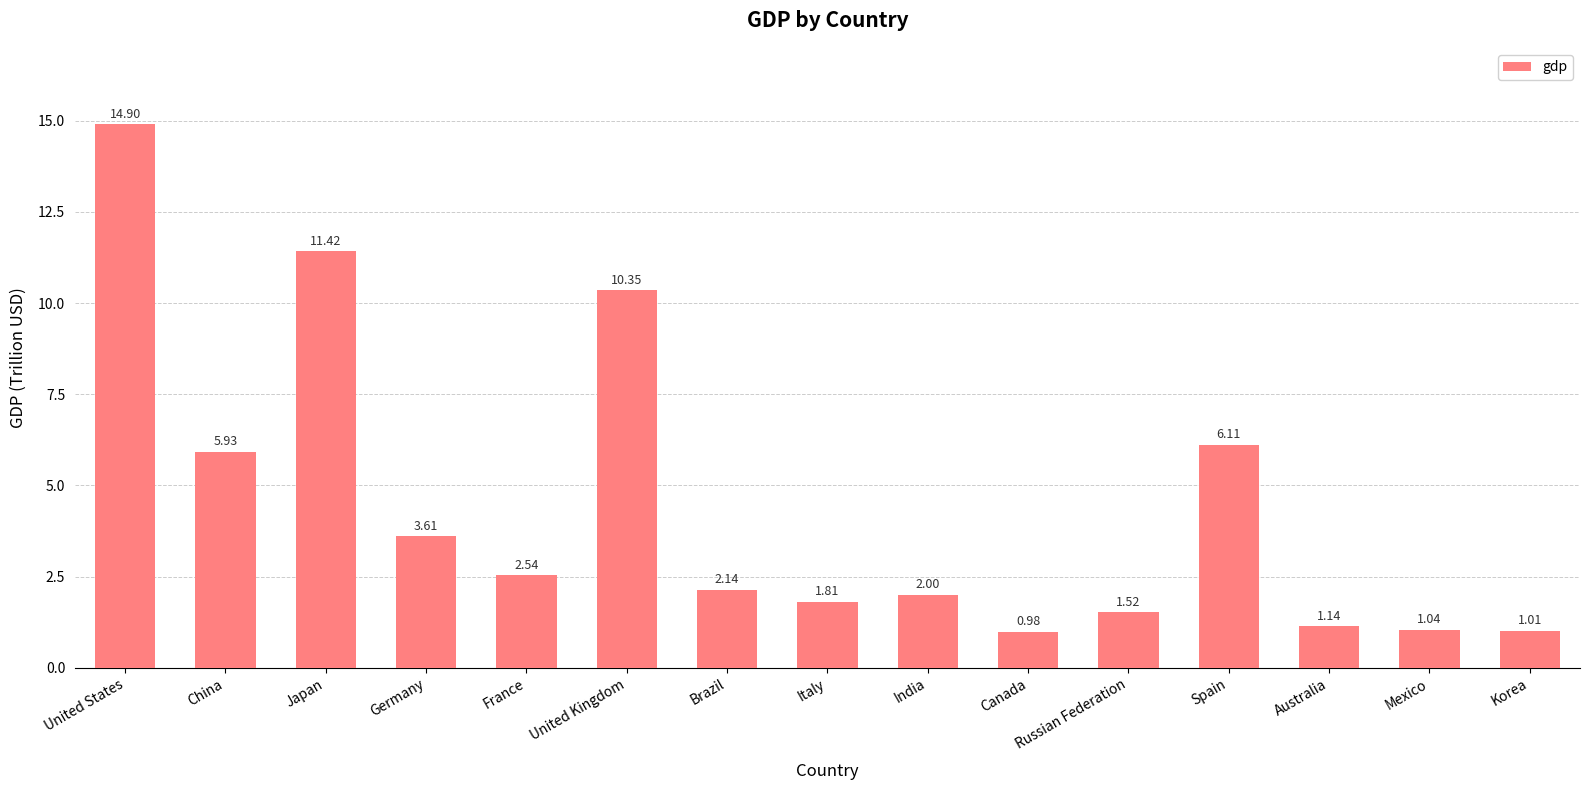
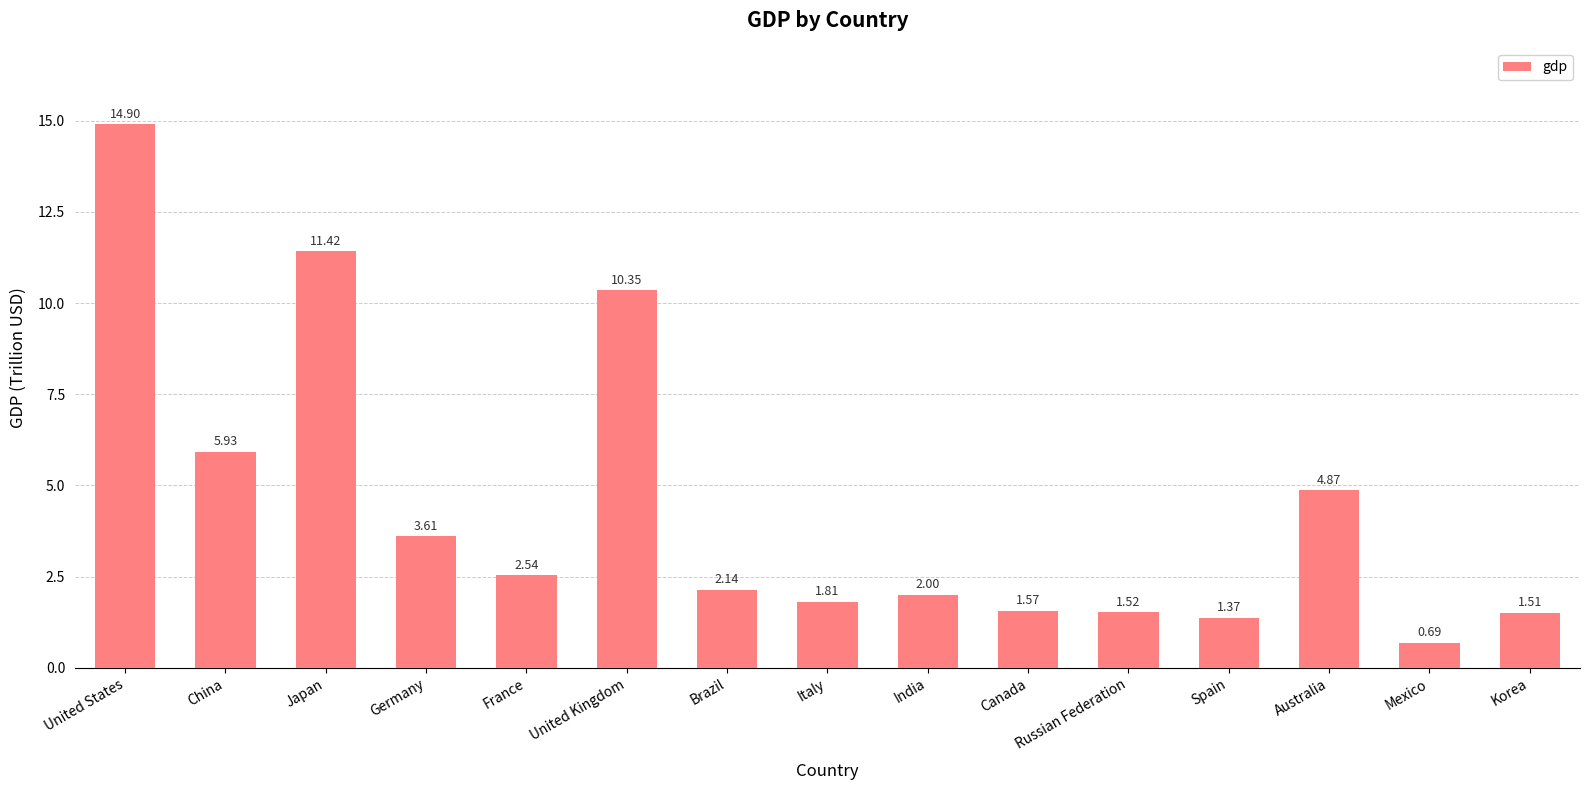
Canada: 0.98 -> 1.57
Spain: 6.11 -> 1.37
Australia: 1.14 -> 4.87
Mexico: 1.04 -> 0.69
Korea: 1.01 -> 1.51
